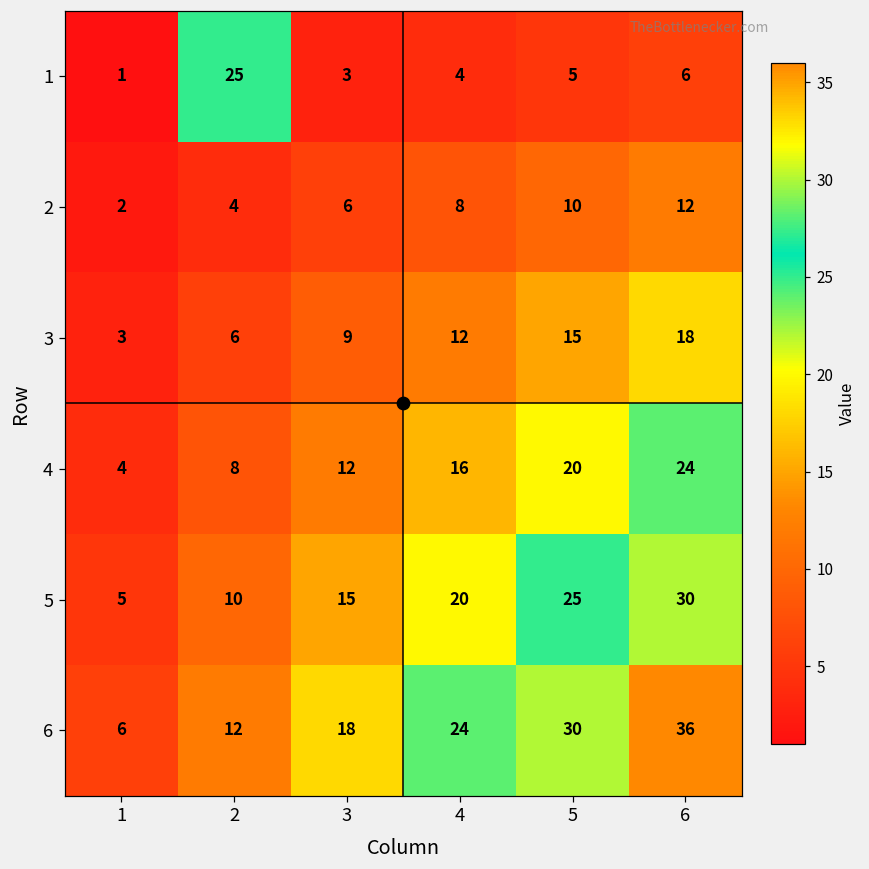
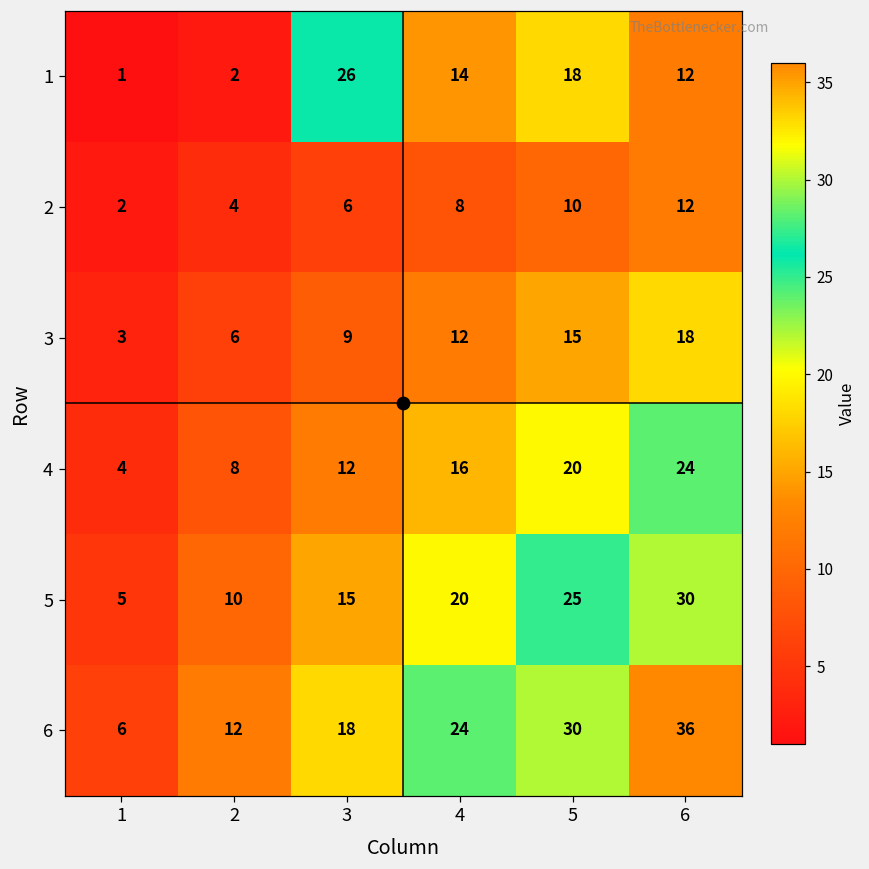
1, 2: 25 -> 2
1, 3: 3 -> 26
1, 4: 4 -> 14
1, 5: 5 -> 18
1, 6: 6 -> 12
